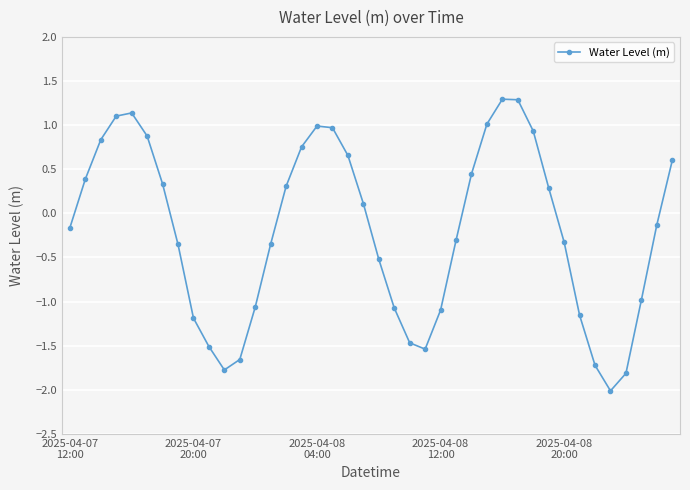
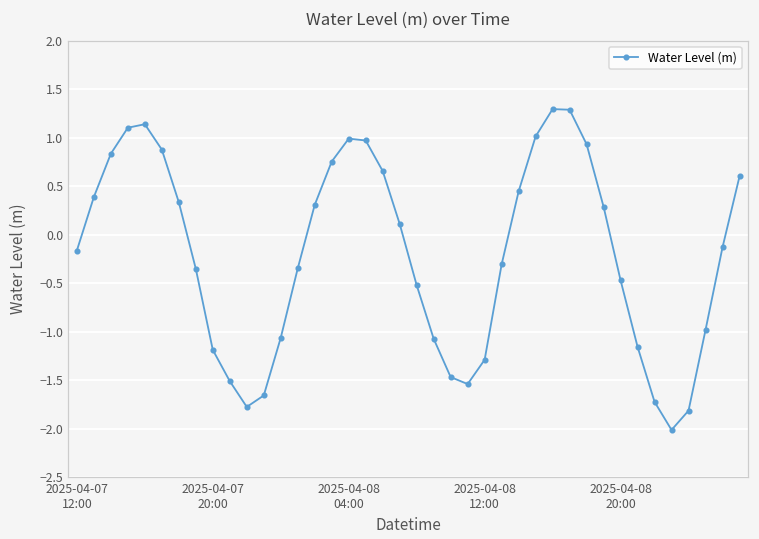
2025-04-08 12:00: -1.1 -> -1.3
2025-04-08 20:00: -0.3 -> -0.5
